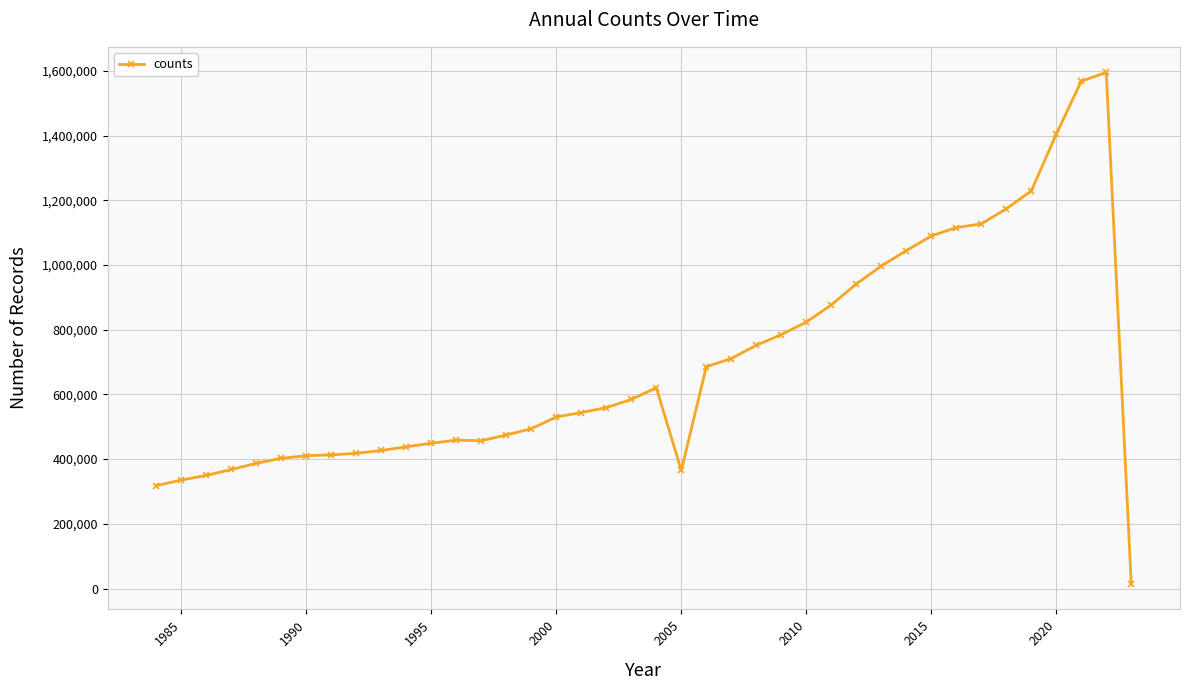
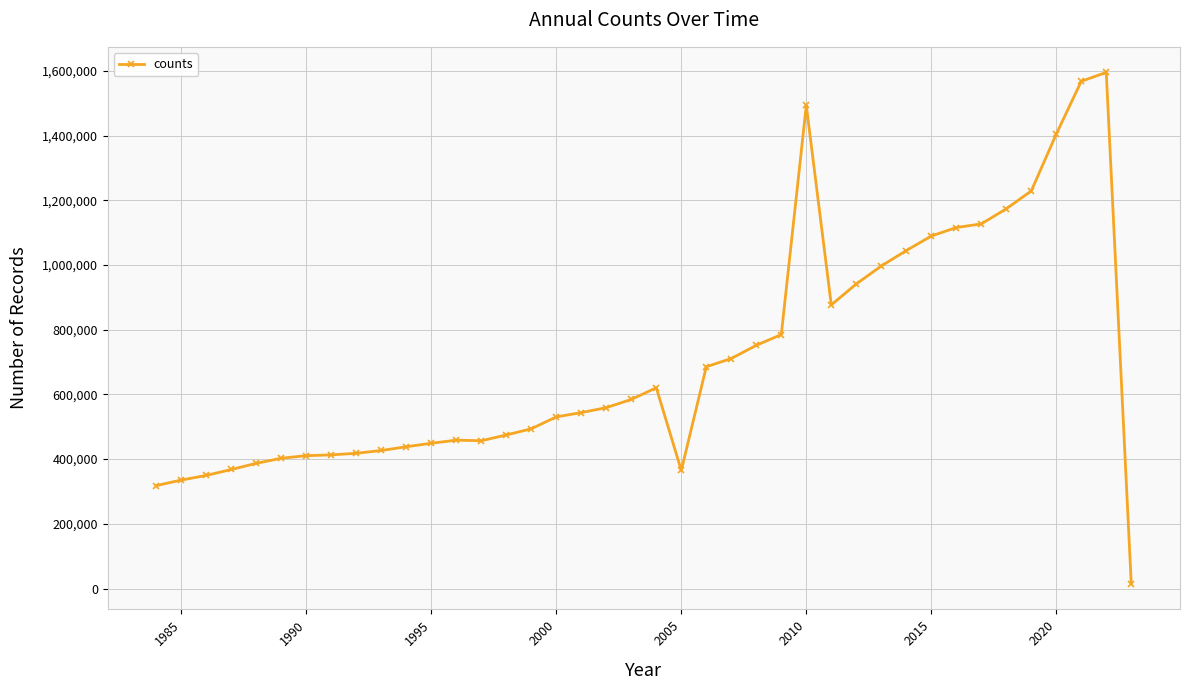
2010: 820,000 -> 1,490,000
